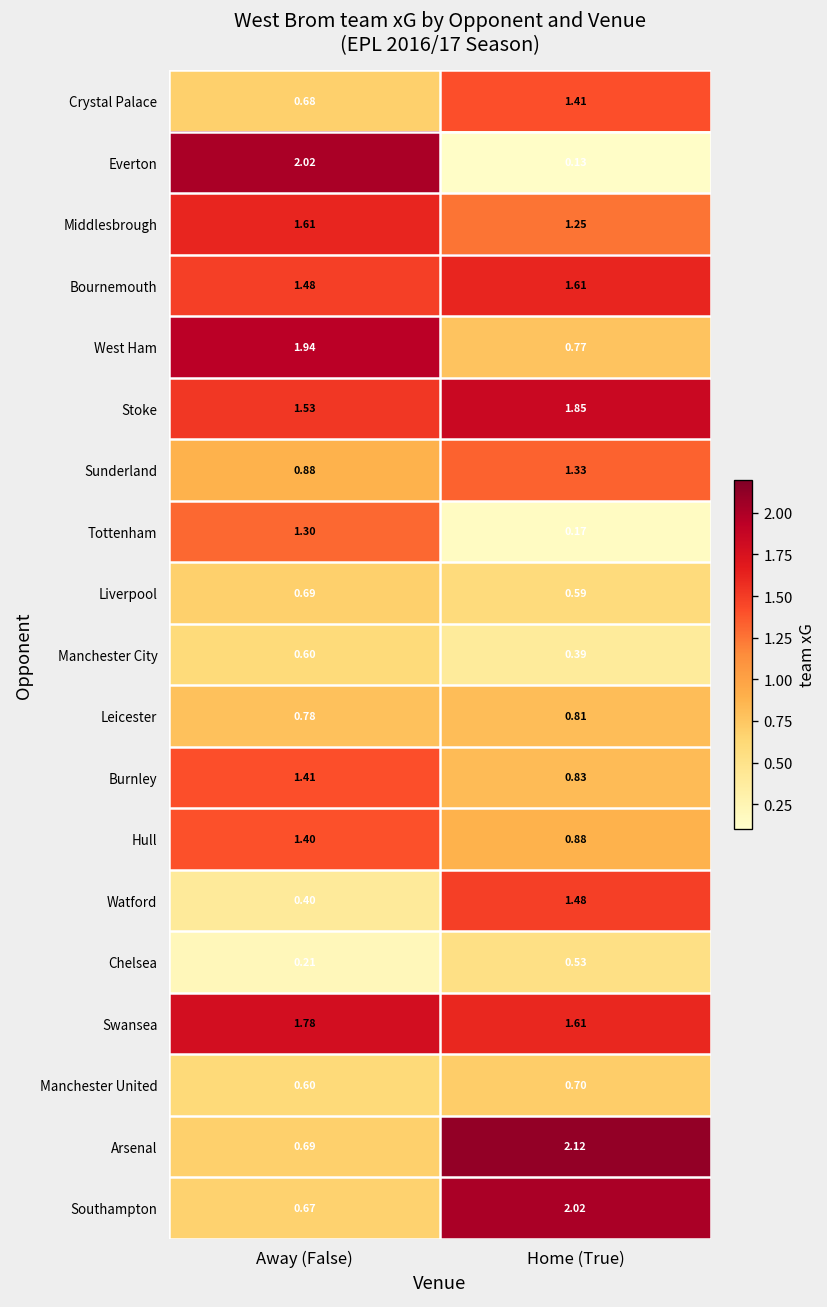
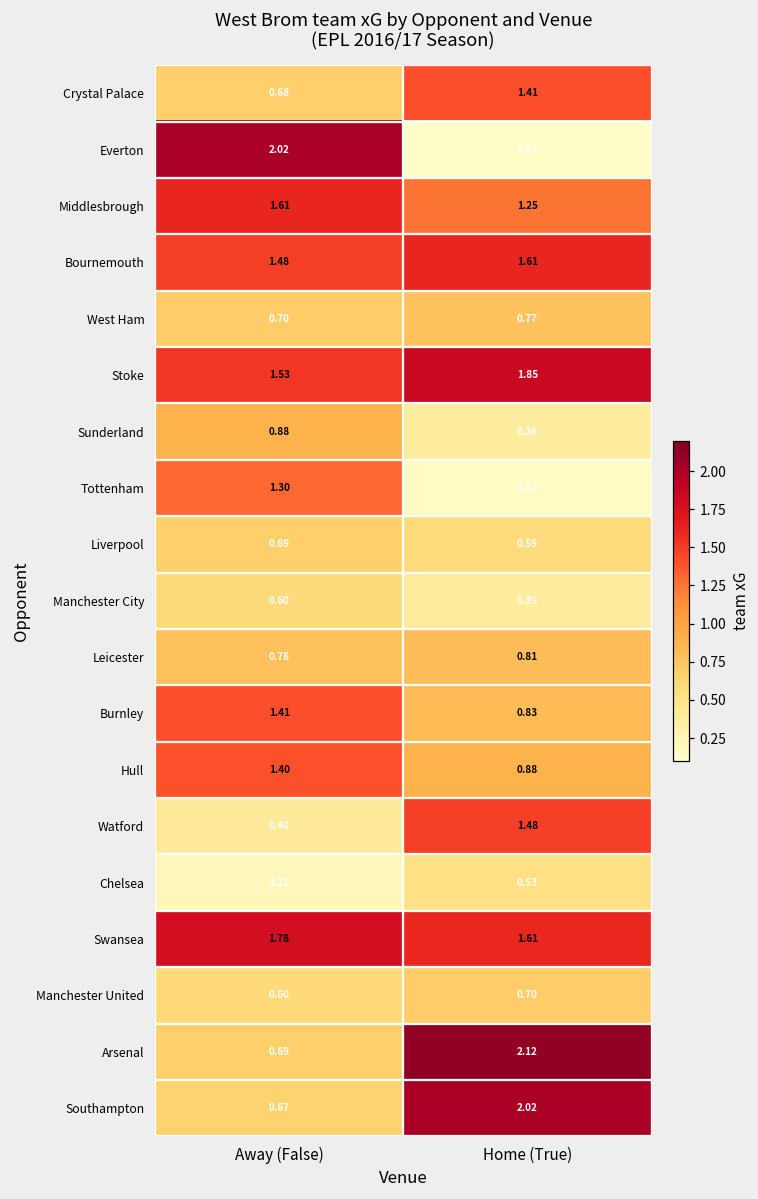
West Ham, Away (False): 1.94 -> 0.70
Sunderland, Home (True): 1.33 -> 0.36
